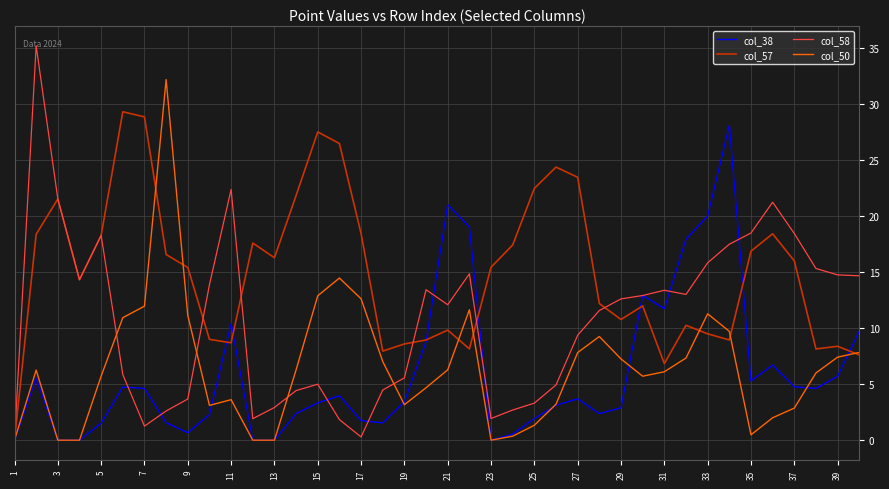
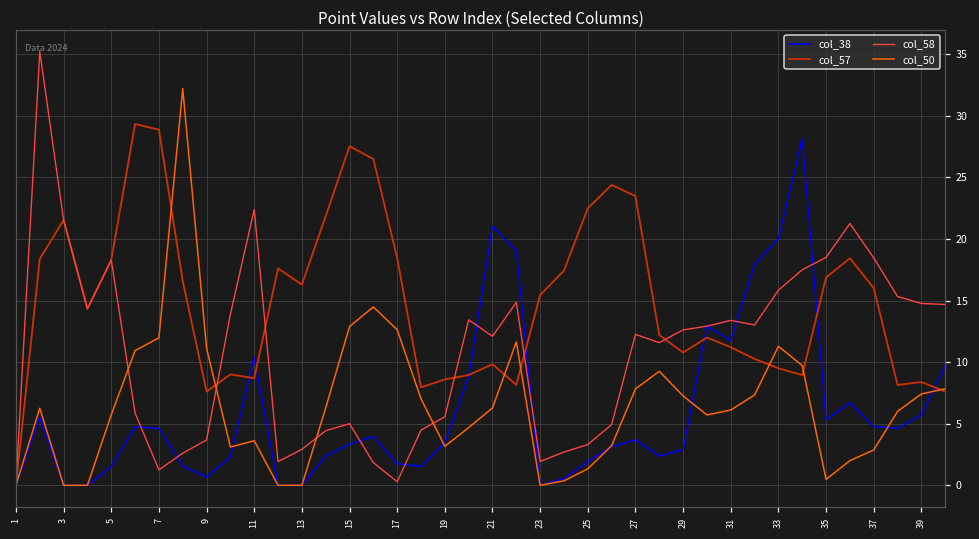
col_57, 9: 15.4 -> 7.6
col_58, 27: 9.4 -> 12.3
col_57, 31: 6.8 -> 11.2
